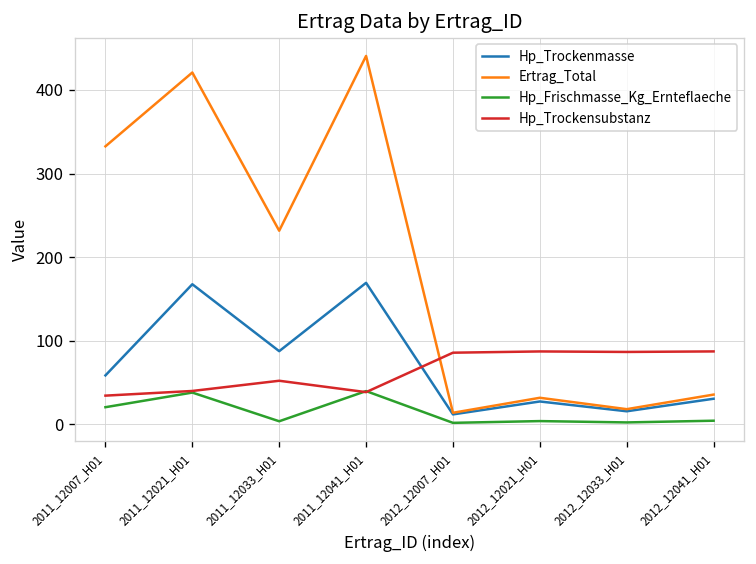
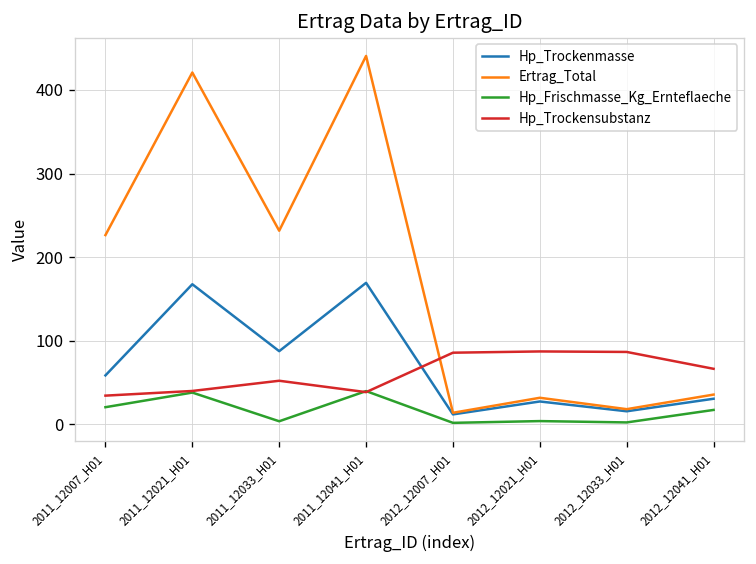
Ertrag_Total, 2011_12007_H01: 330 -> 230
Hp_Frischmasse_Kg_Ernteflaeche, 2012_12041_H01: 0 -> 20
Hp_Trockensubstanz, 2012_12041_H01: 90 -> 70
